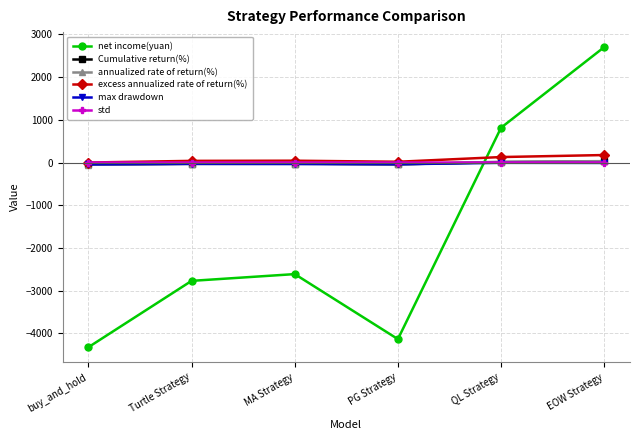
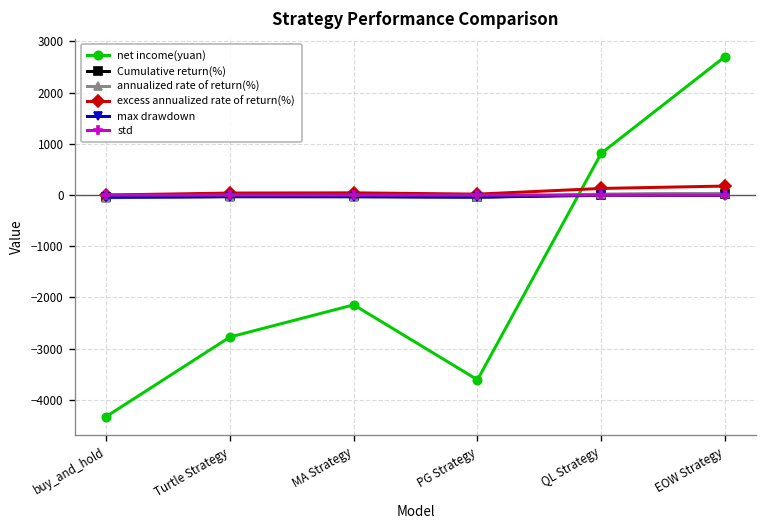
net income(yuan), MA Strategy: -2600 -> -2100
net income(yuan), PG Strategy: -4100 -> -3600
